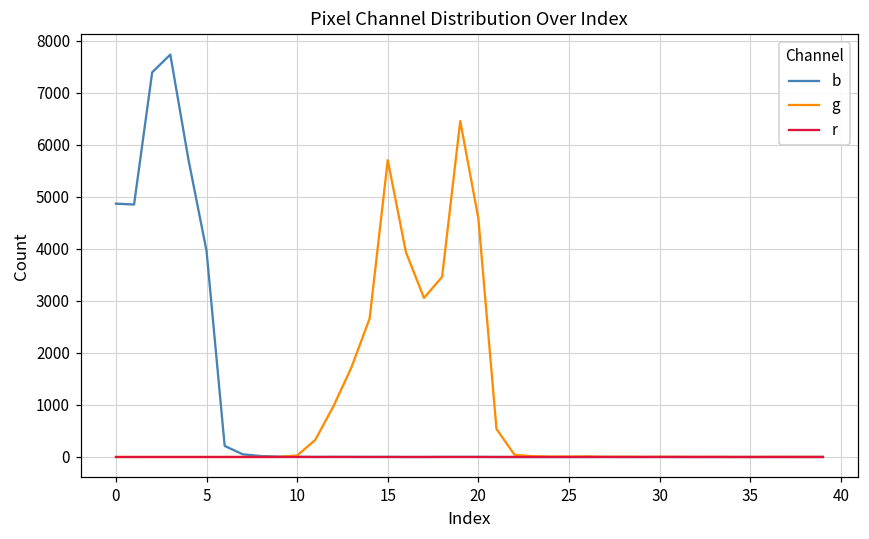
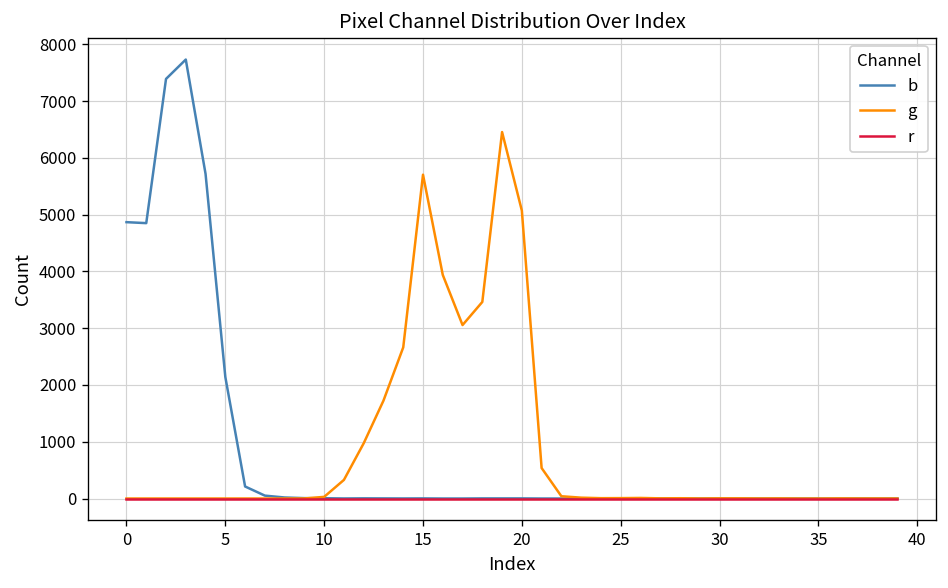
b, 5: 4000 -> 2100
g, 20: 4600 -> 5100
